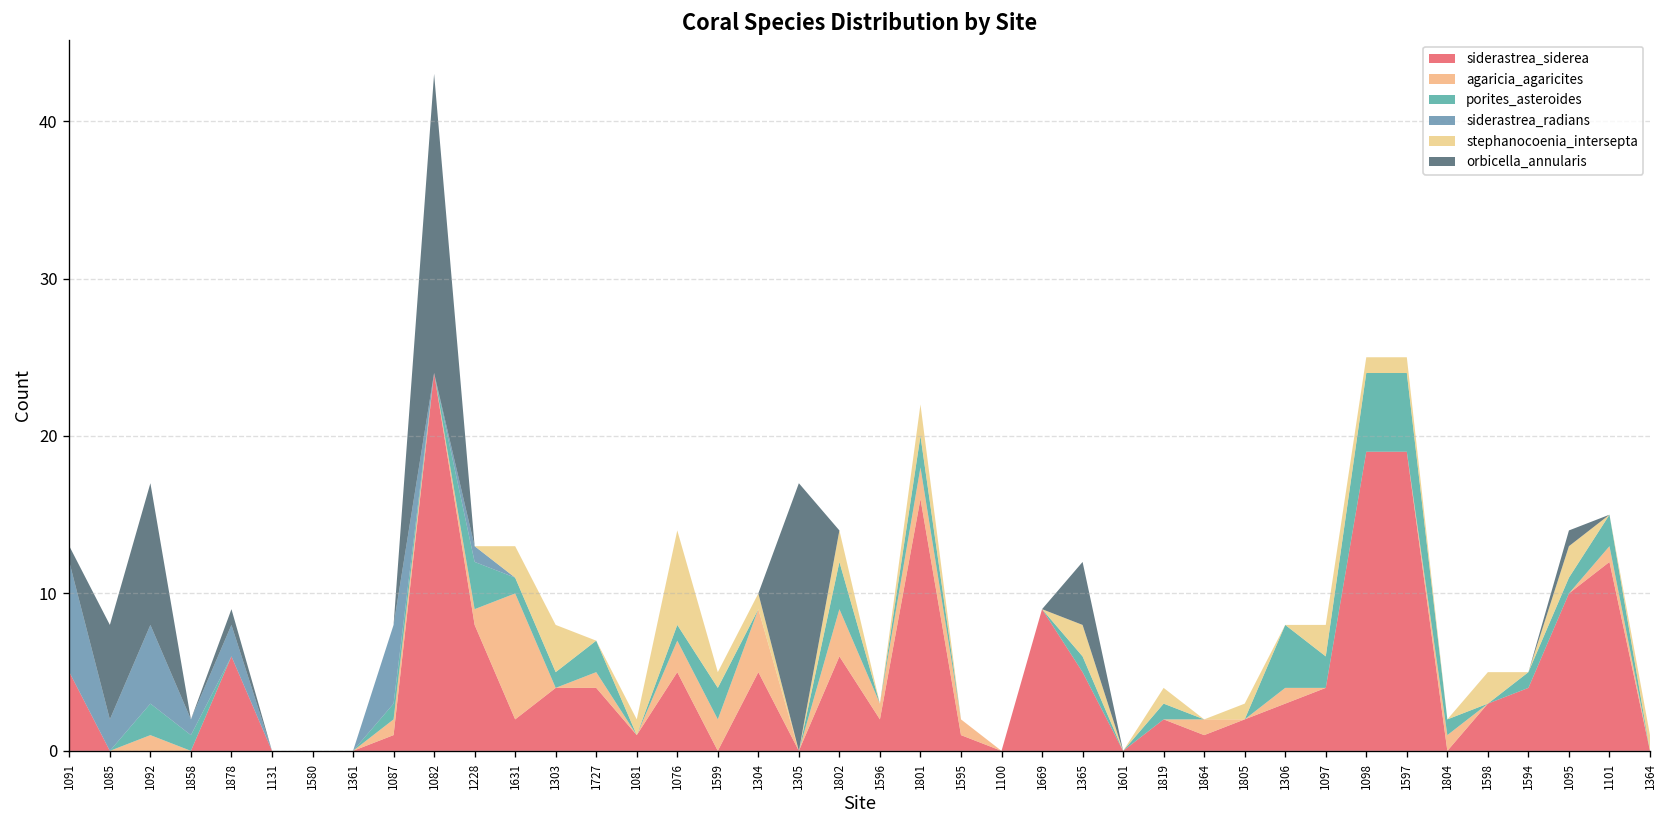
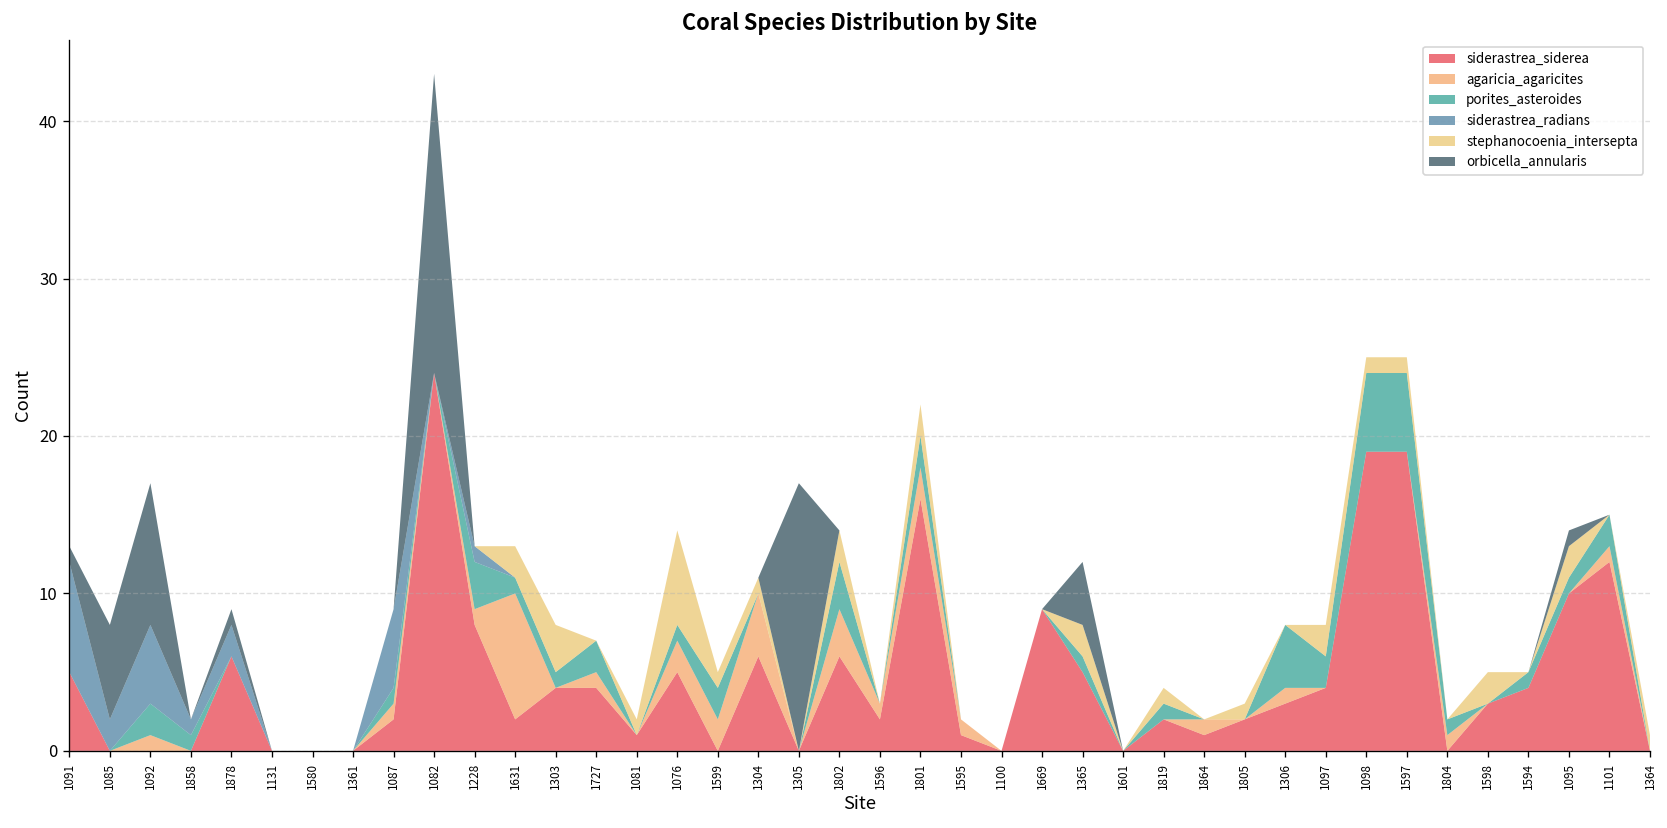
siderastrea_siderea, 1087: 1 -> 2
siderastrea_siderea, 1304: 5 -> 6
